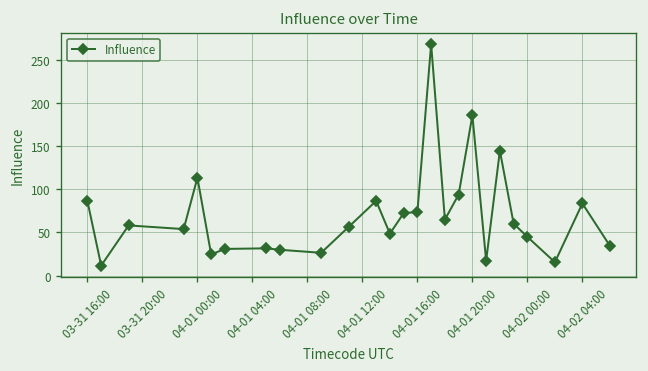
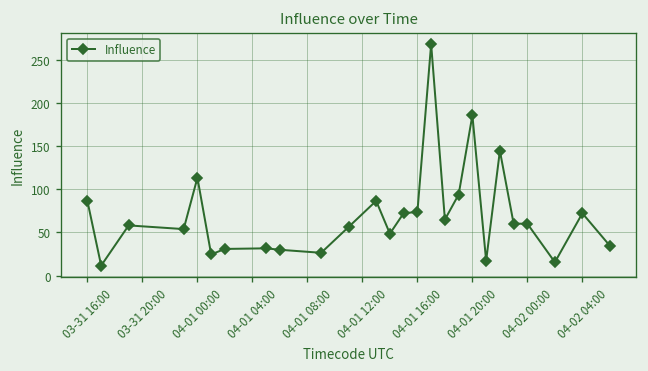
04-02 00:00: 40 -> 60
04-02 04:00: 80 -> 70
